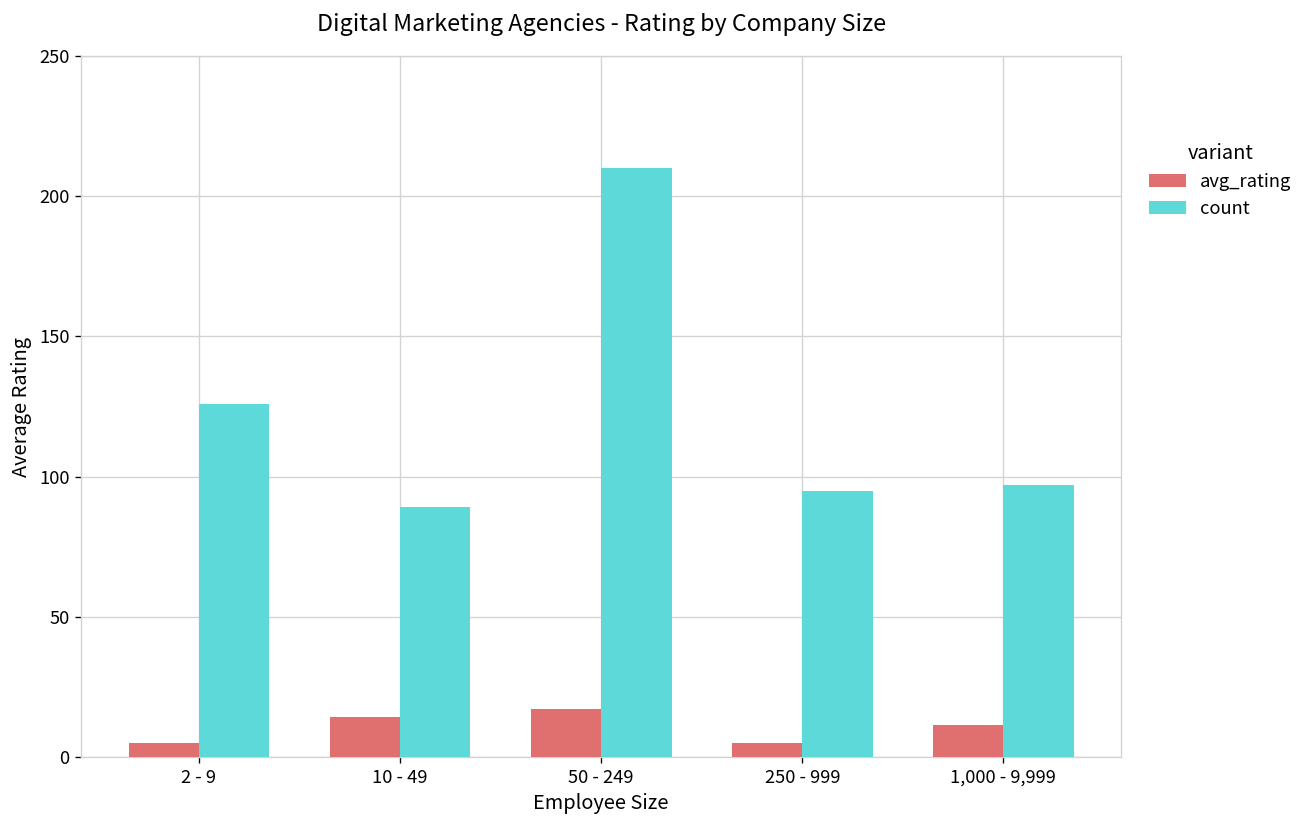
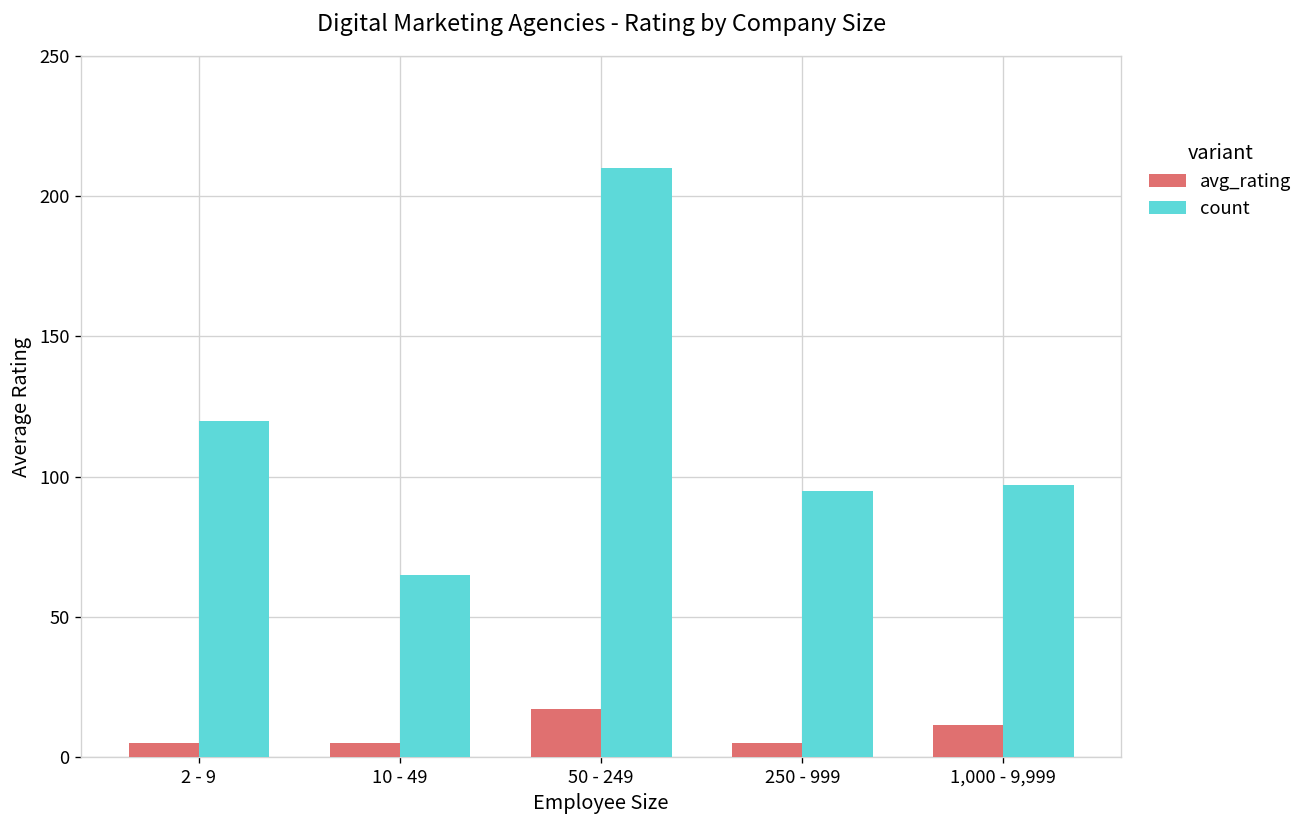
count, 2 - 9: 126 -> 120
avg_rating, 10 - 49: 14 -> 5
count, 10 - 49: 89 -> 65
